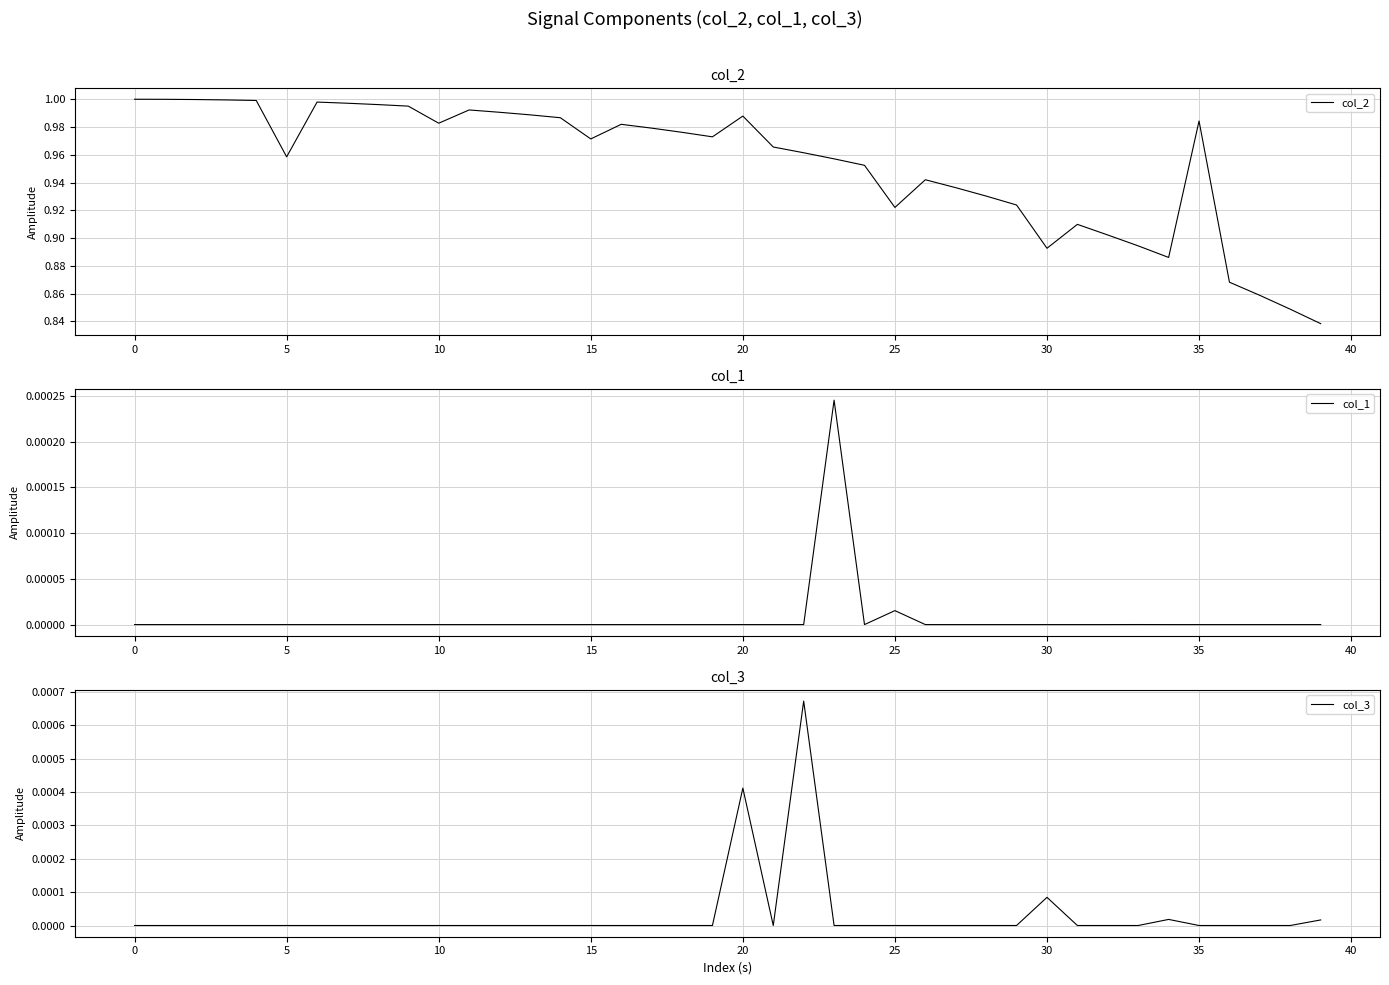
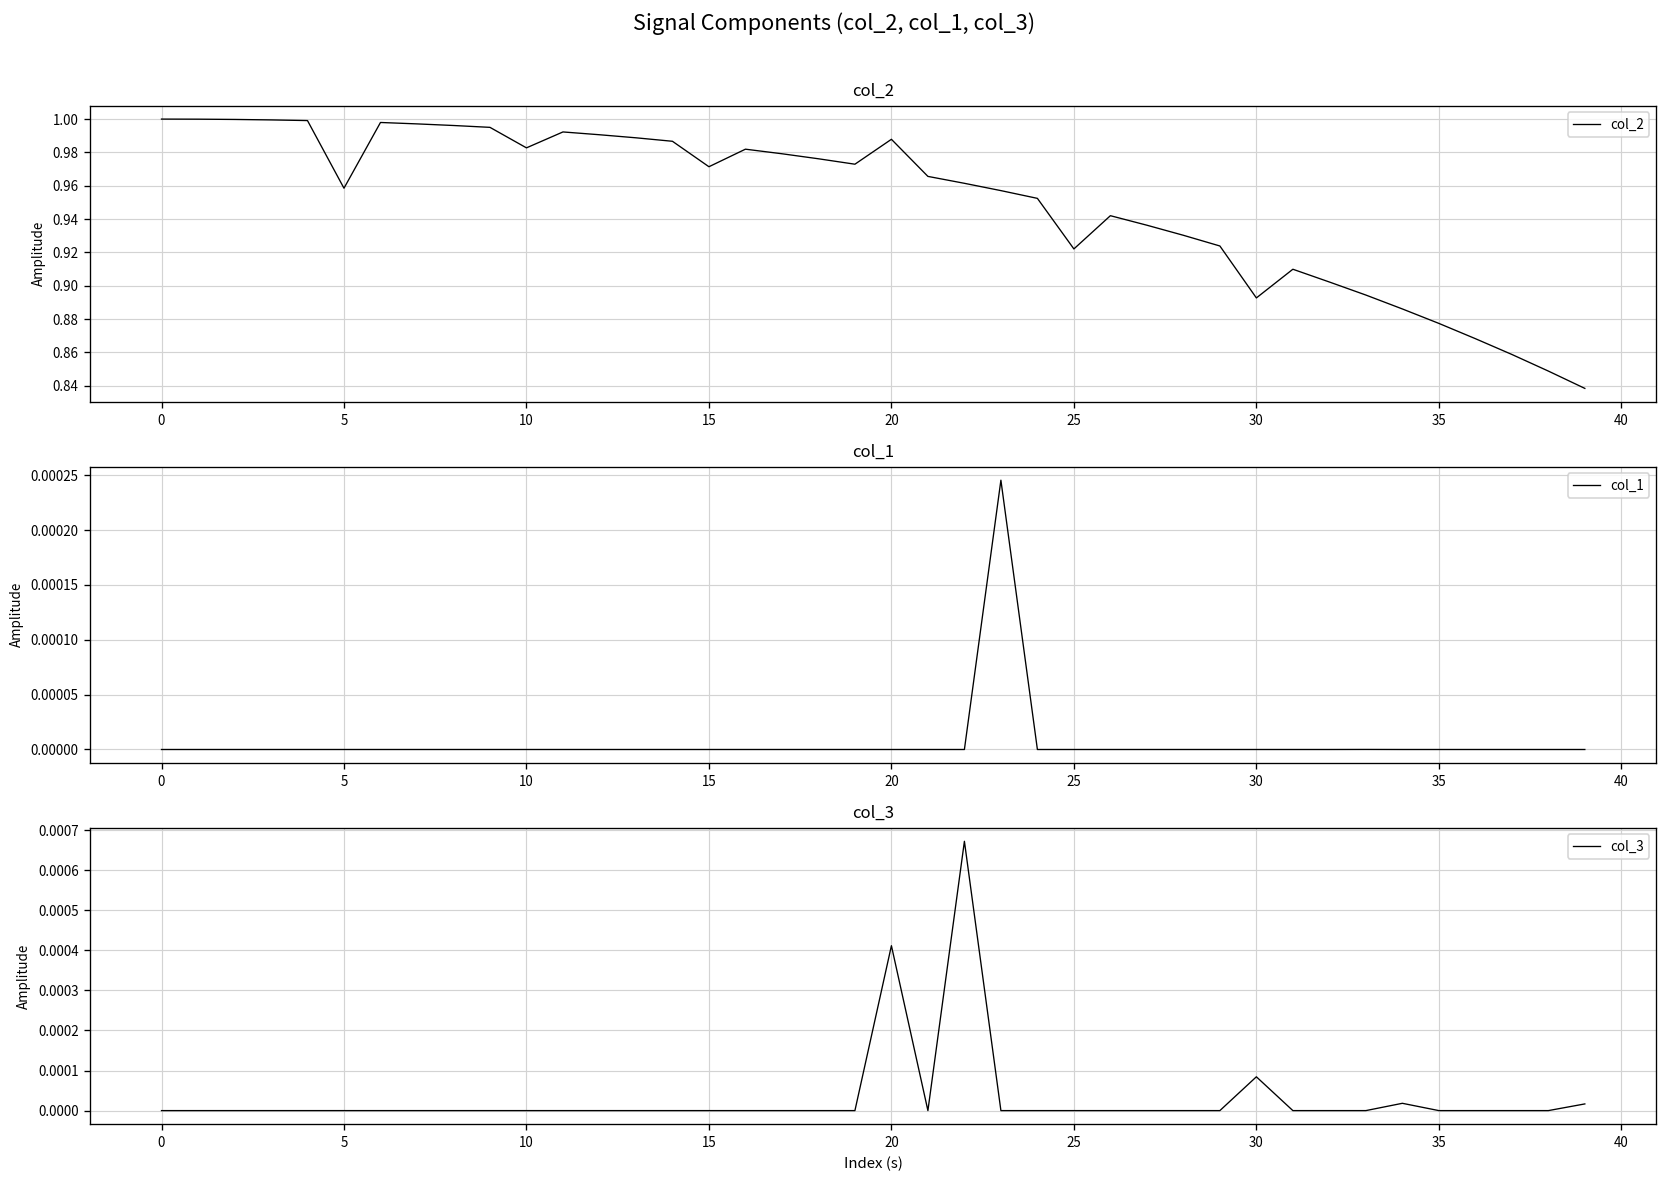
col_2, 35: 0.984 -> 0.877
col_1, 25: 0.00002 -> 0.00000
